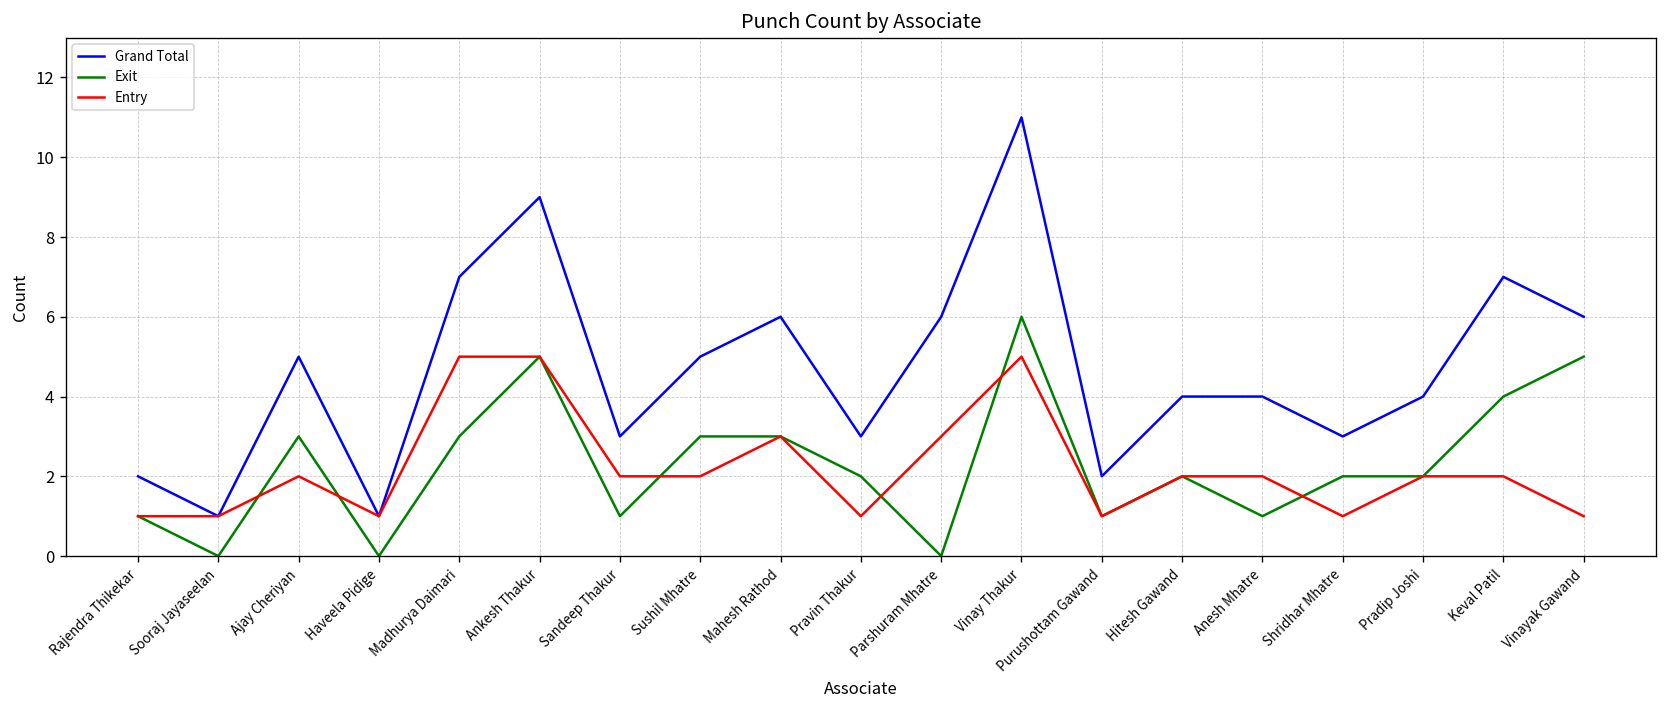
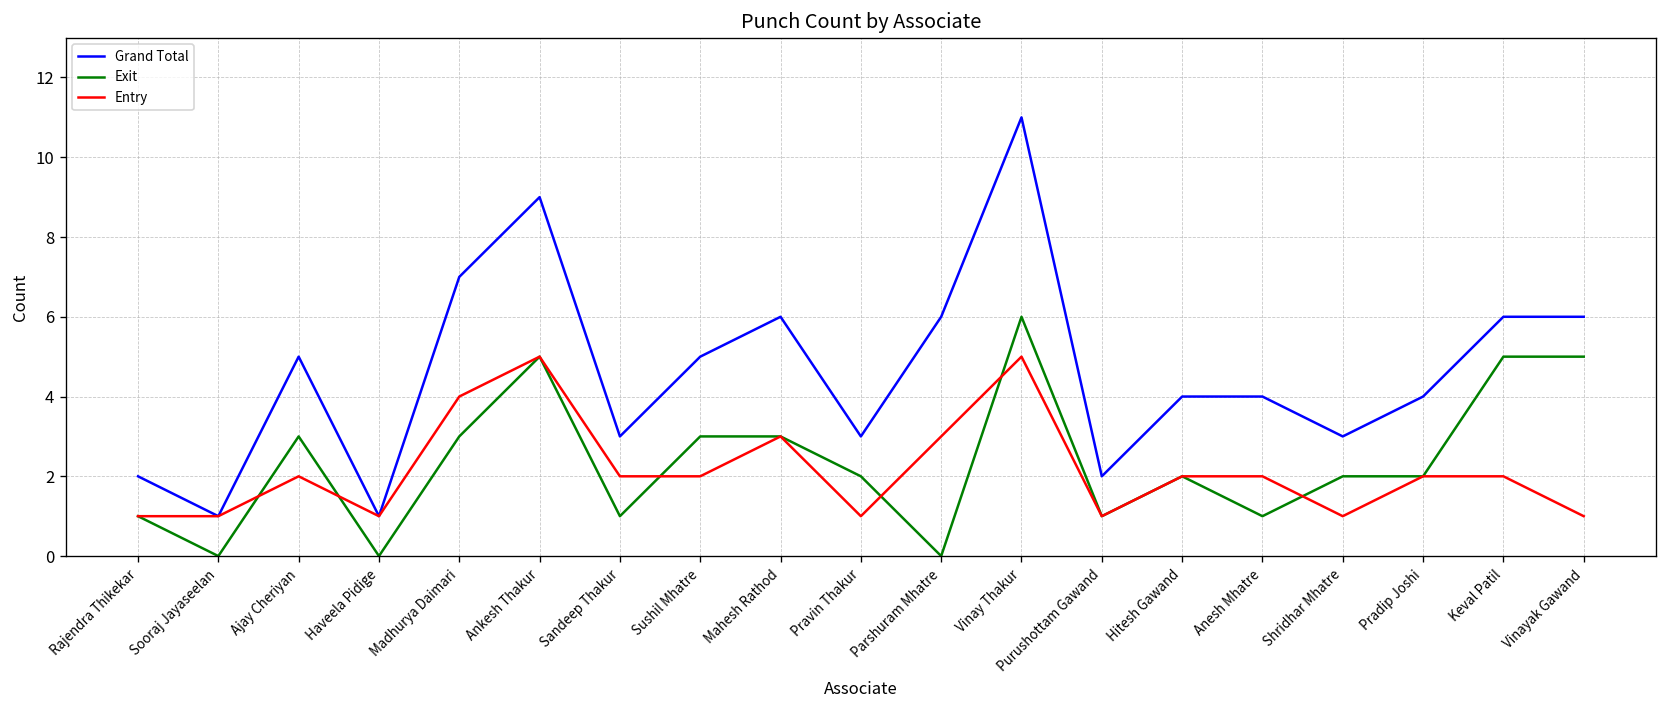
Entry, Madhurya Daimari: 5 -> 4
Grand Total, Keval Patil: 7 -> 6
Exit, Keval Patil: 4 -> 5
